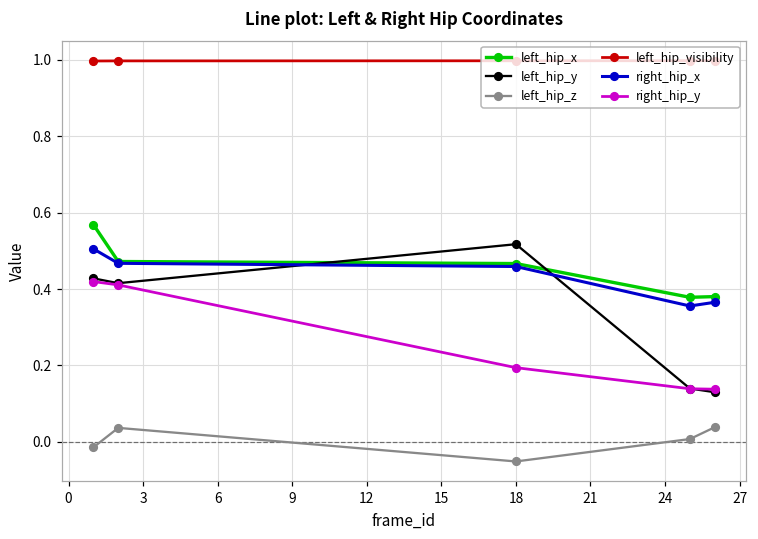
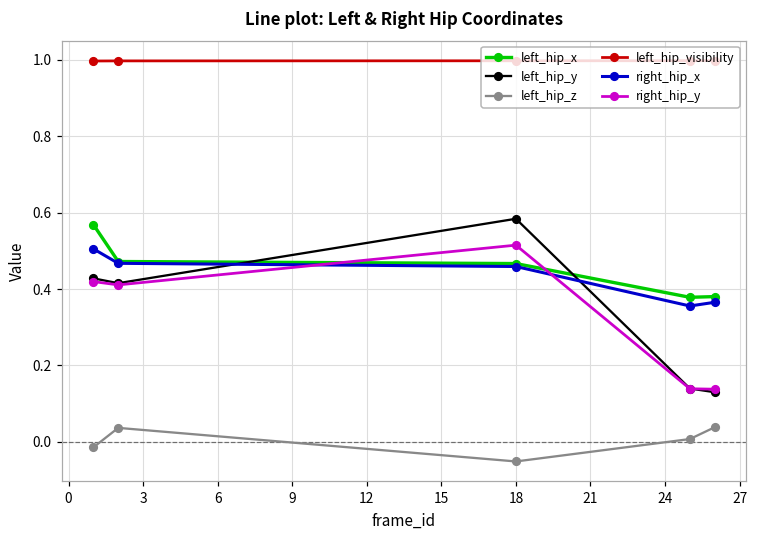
left_hip_y, 18: 0.52 -> 0.58
right_hip_y, 18: 0.19 -> 0.51
